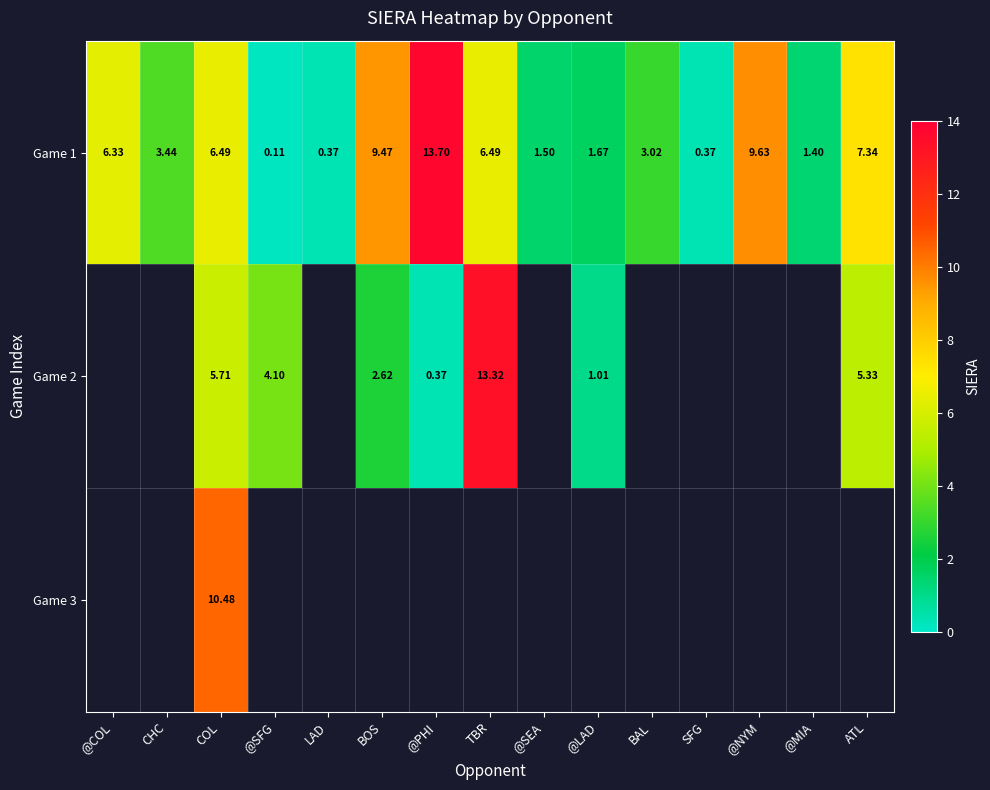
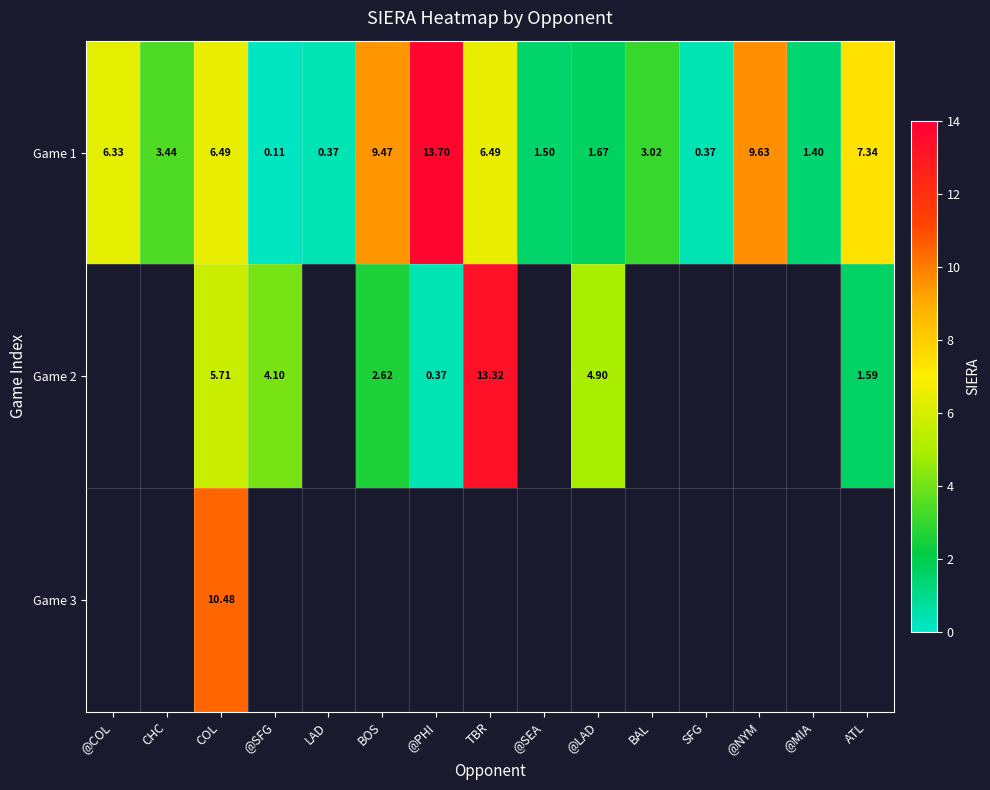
Game 2, @LAD: 1.01 -> 4.90
Game 2, ATL: 5.33 -> 1.59
